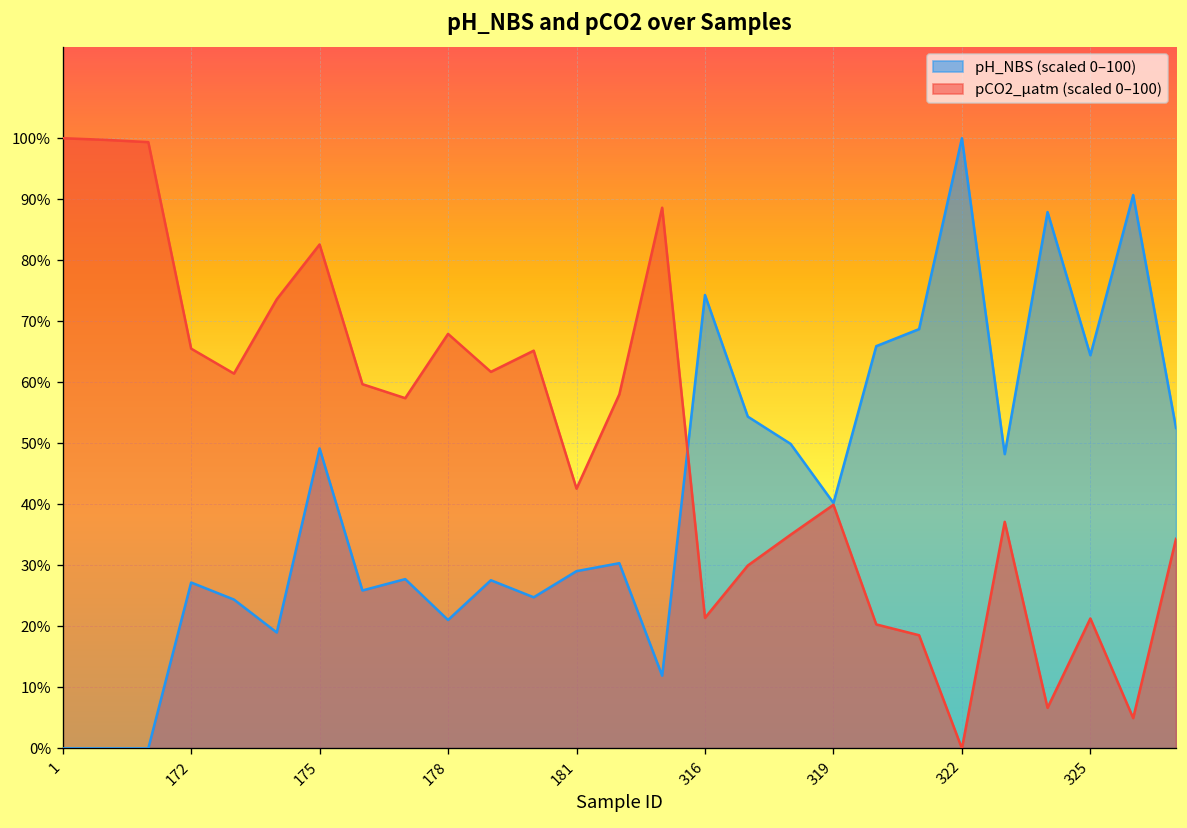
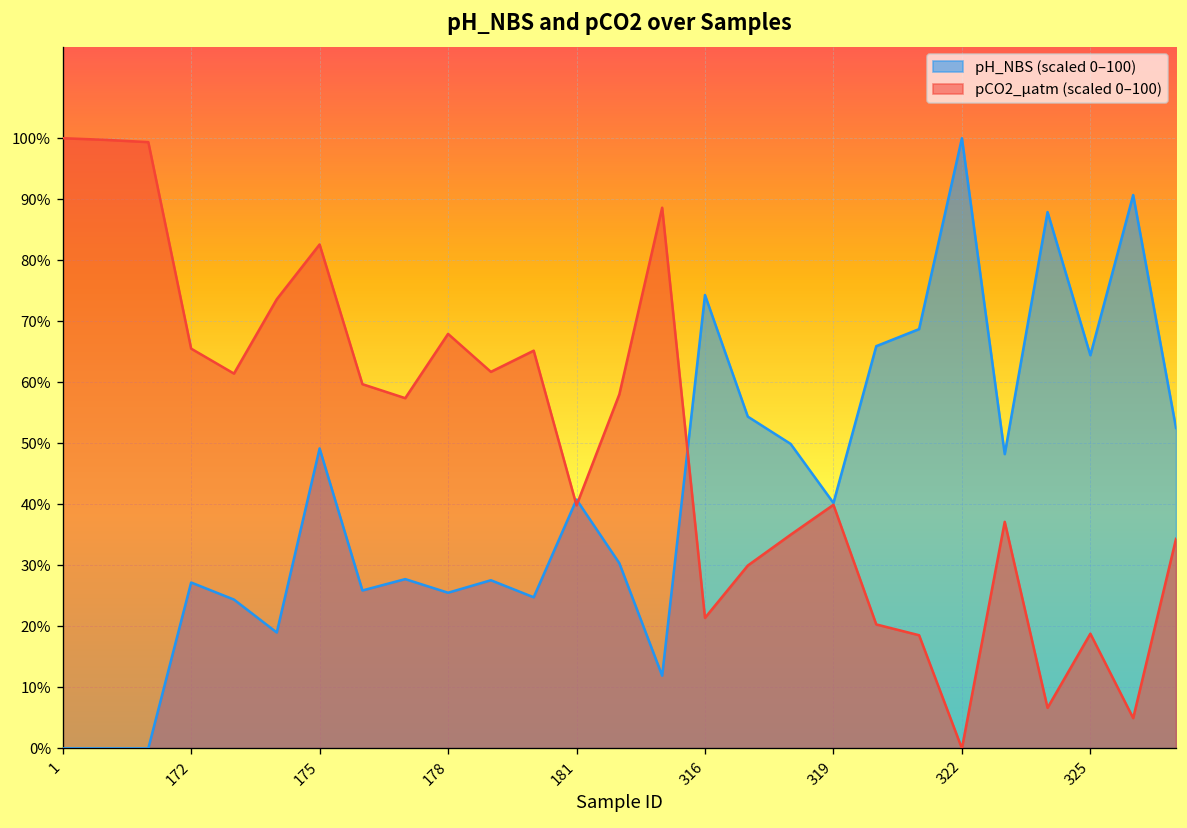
pH_NBS (scaled 0–100), 178: 21% -> 26%
pH_NBS (scaled 0–100), 181: 29% -> 41%
pCO2_µatm (scaled 0–100), 181: 43% -> 40%
pCO2_µatm (scaled 0–100), 325: 21% -> 19%
